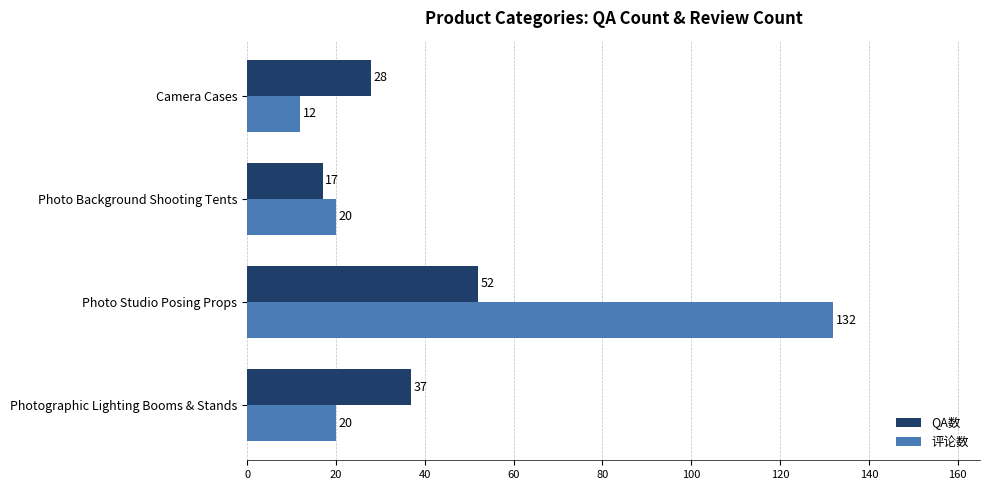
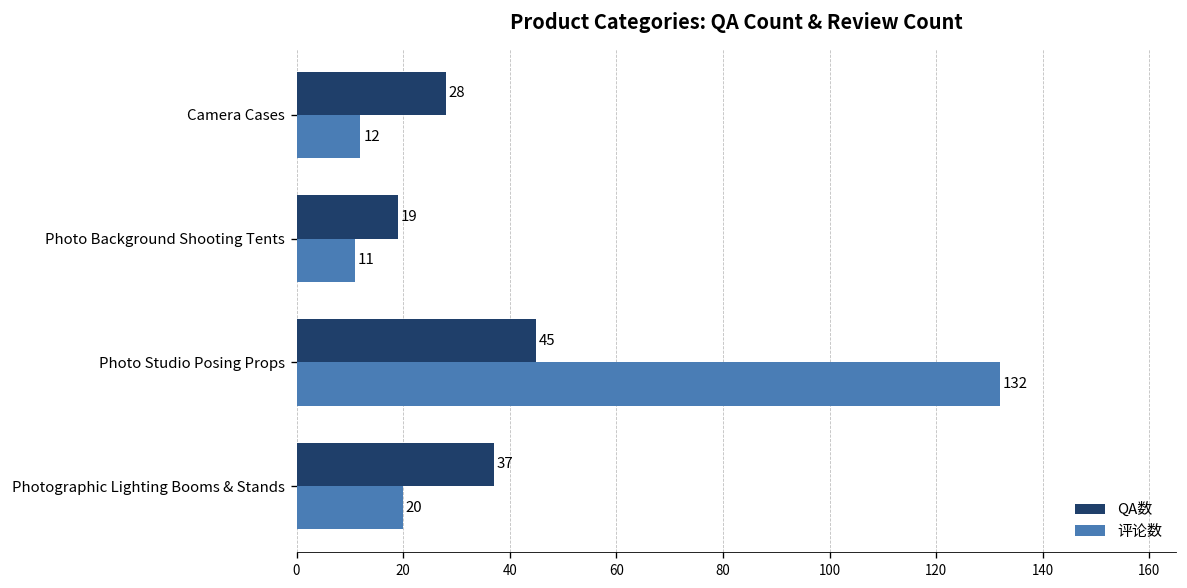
QA数, Photo Background Shooting Tents: 17 -> 19
评论数, Photo Background Shooting Tents: 20 -> 11
QA数, Photo Studio Posing Props: 52 -> 45
